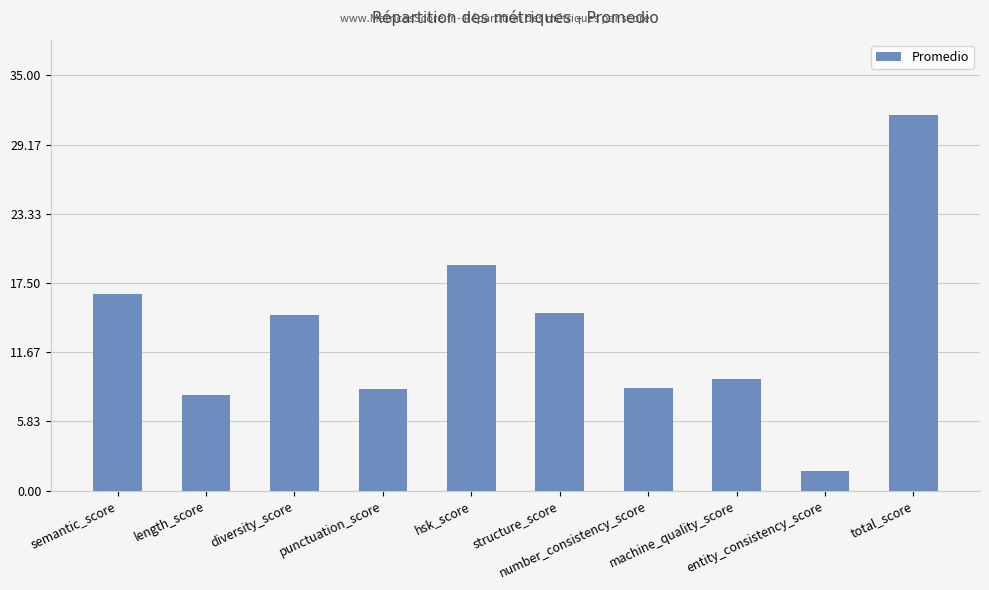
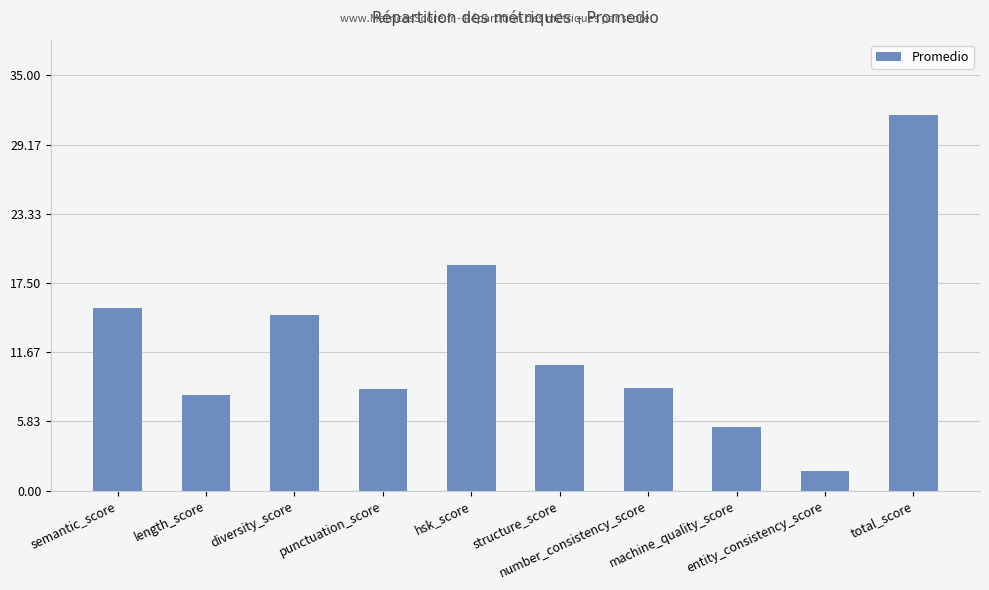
semantic_score: 16.6 -> 15.4
structure_score: 14.9 -> 10.6
machine_quality_score: 9.4 -> 5.4
